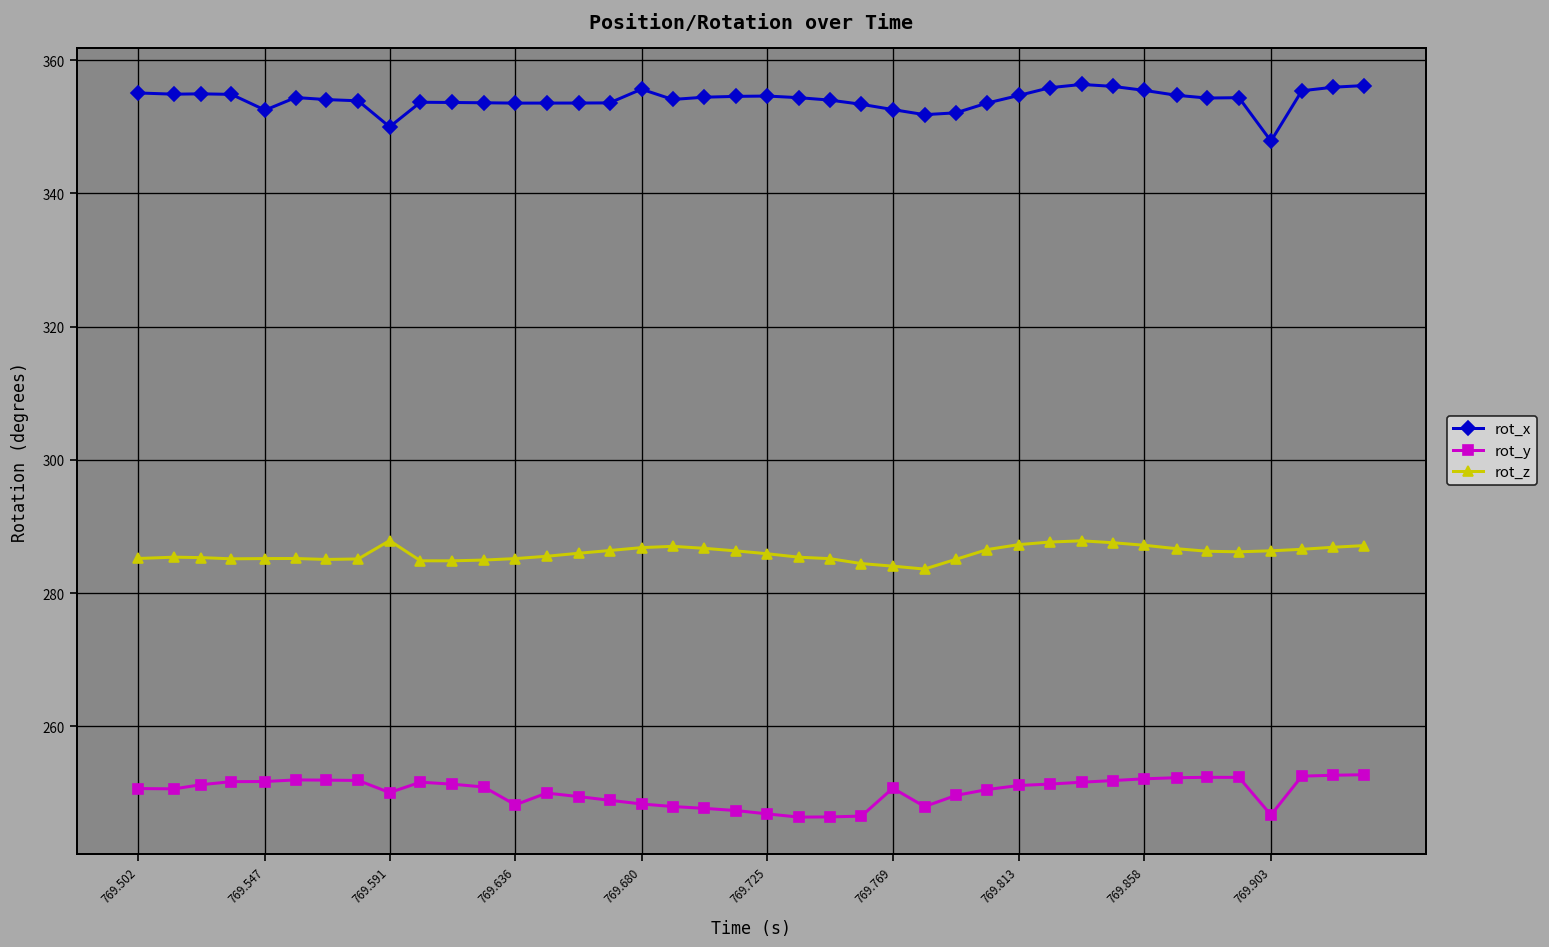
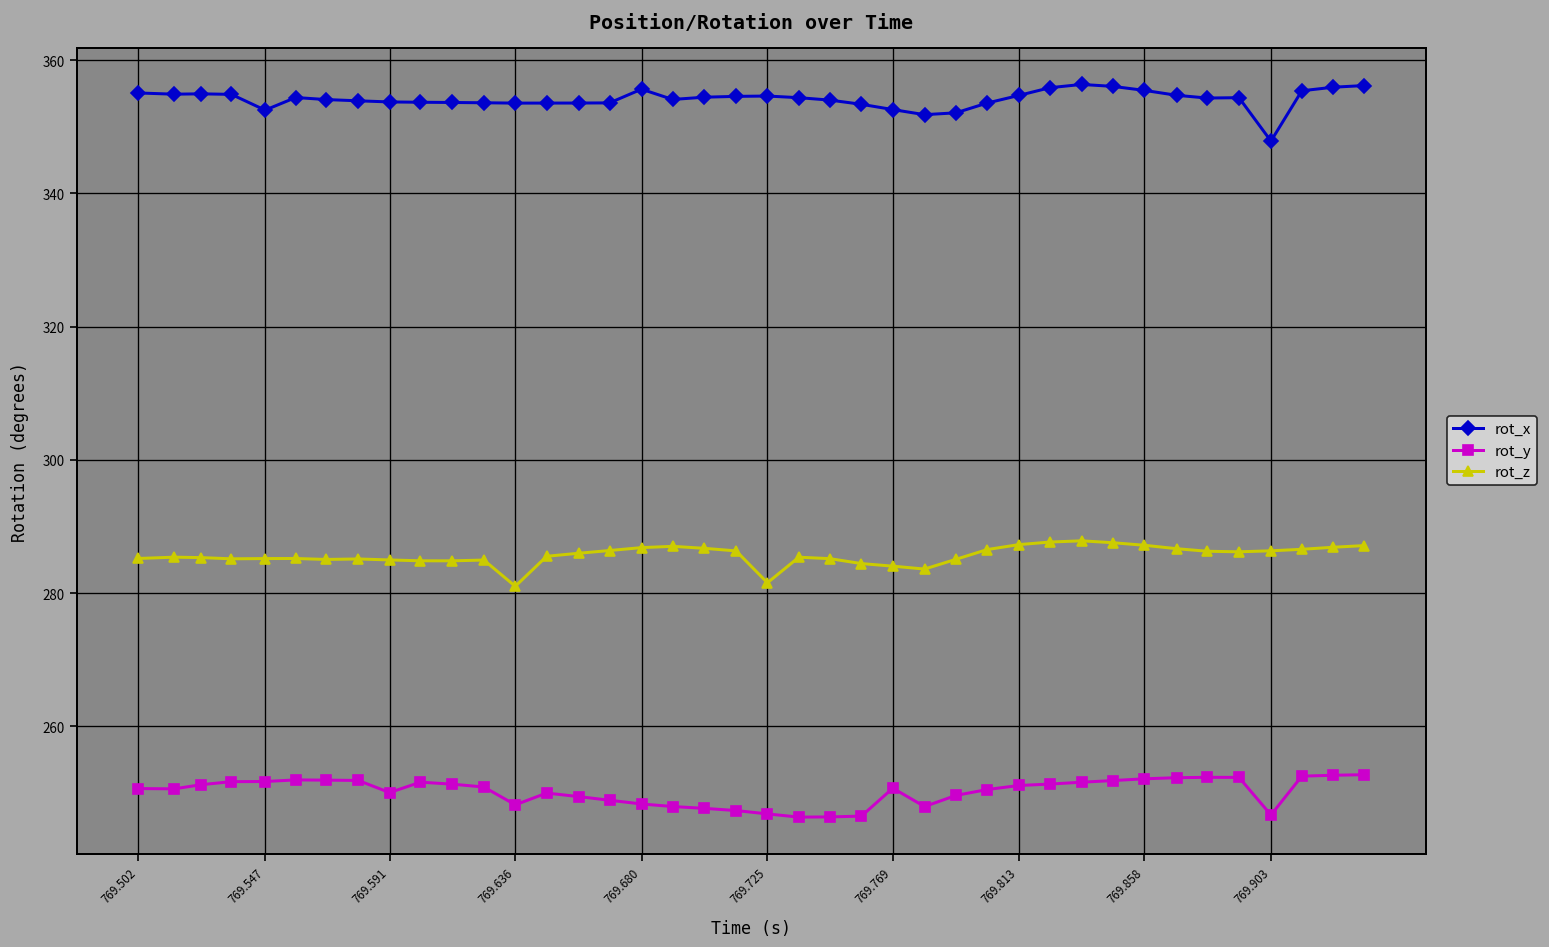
rot_x, 769.591: 350 -> 354
rot_z, 769.591: 288 -> 285
rot_z, 769.636: 285 -> 281
rot_z, 769.725: 286 -> 282
